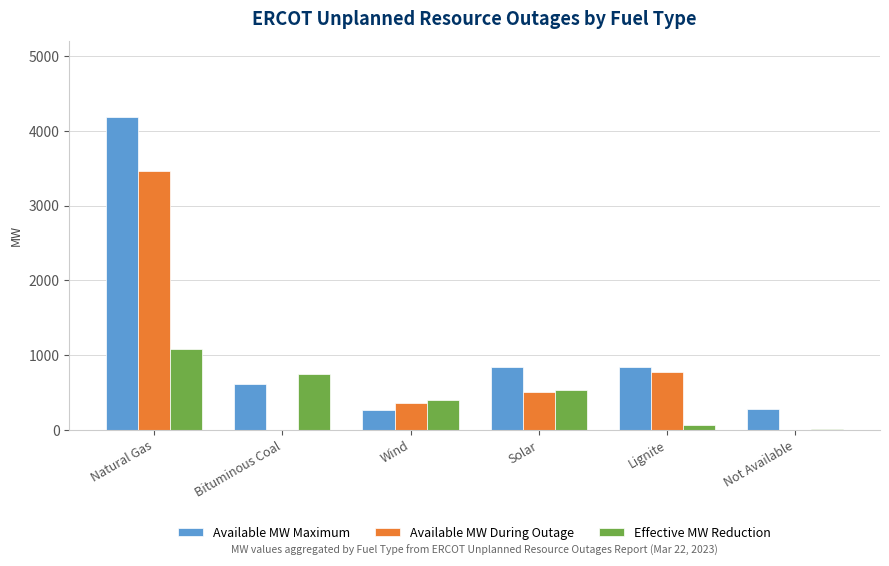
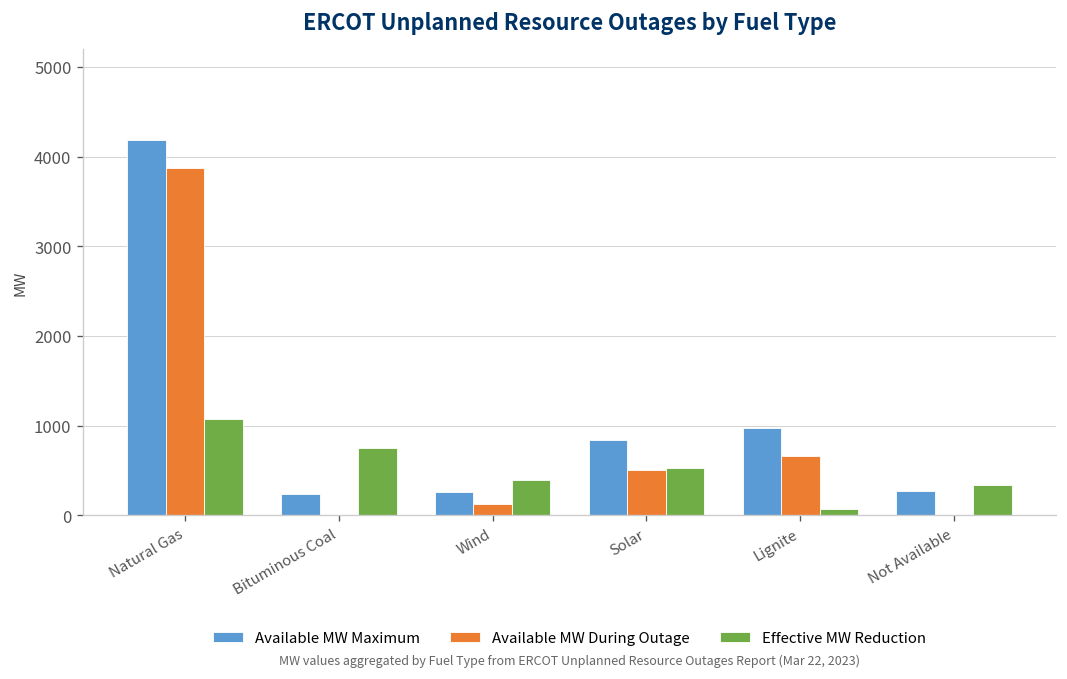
Available MW During Outage, Natural Gas: 3500 -> 3900
Available MW Maximum, Bituminous Coal: 600 -> 200
Available MW During Outage, Wind: 400 -> 100
Available MW Maximum, Lignite: 800 -> 1000
Available MW During Outage, Lignite: 800 -> 700
Effective MW Reduction, Not Available: 0 -> 300
